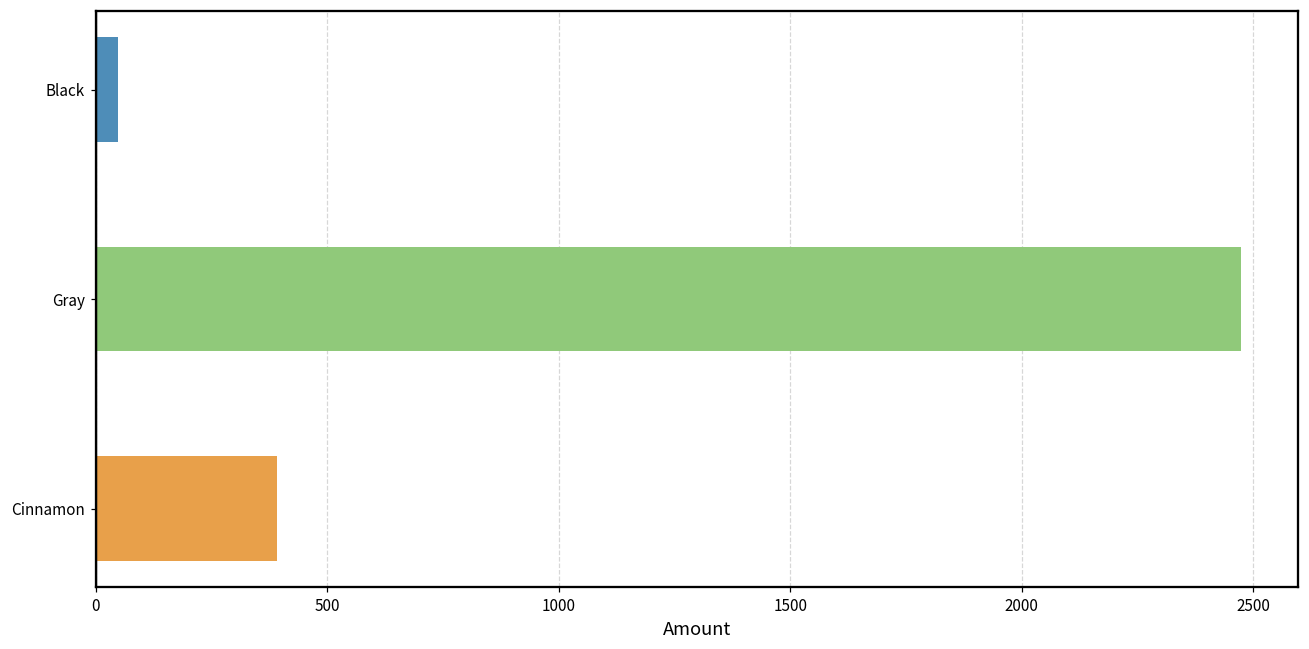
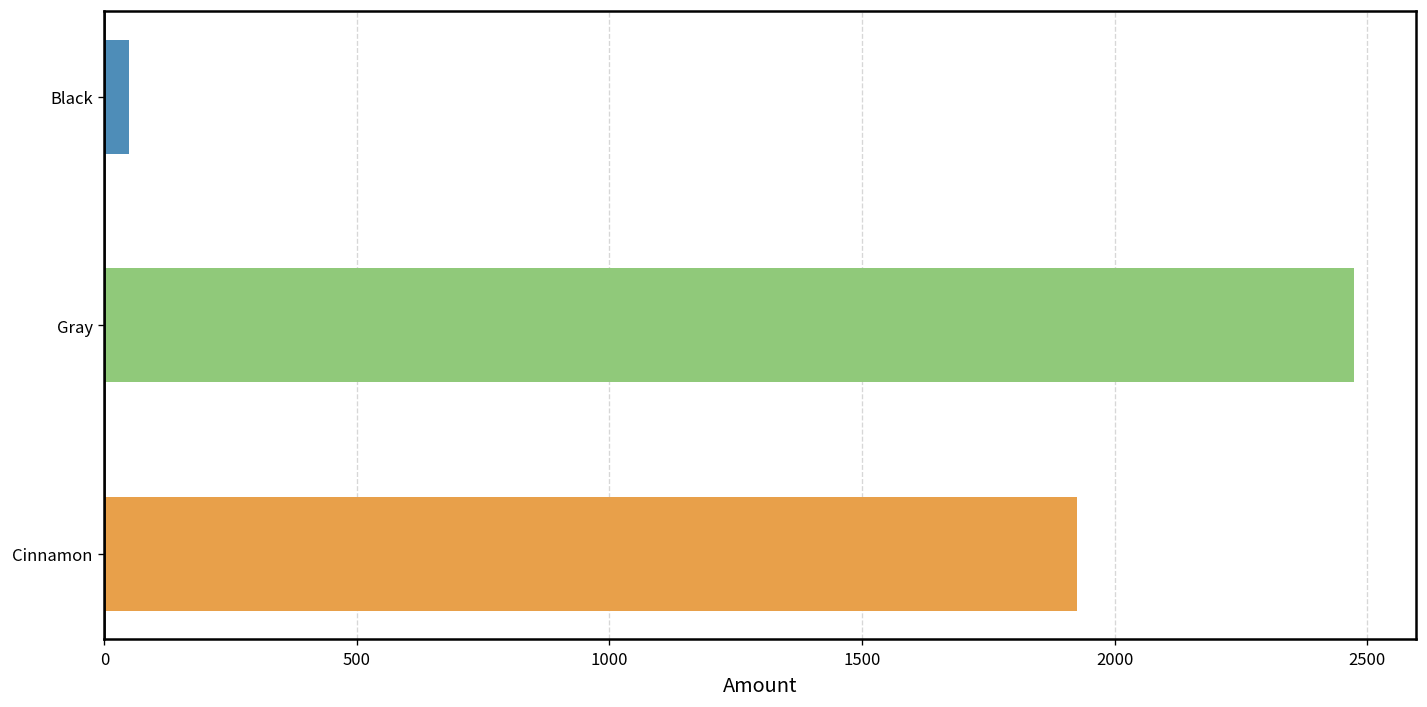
Cinnamon: 390 -> 1930
